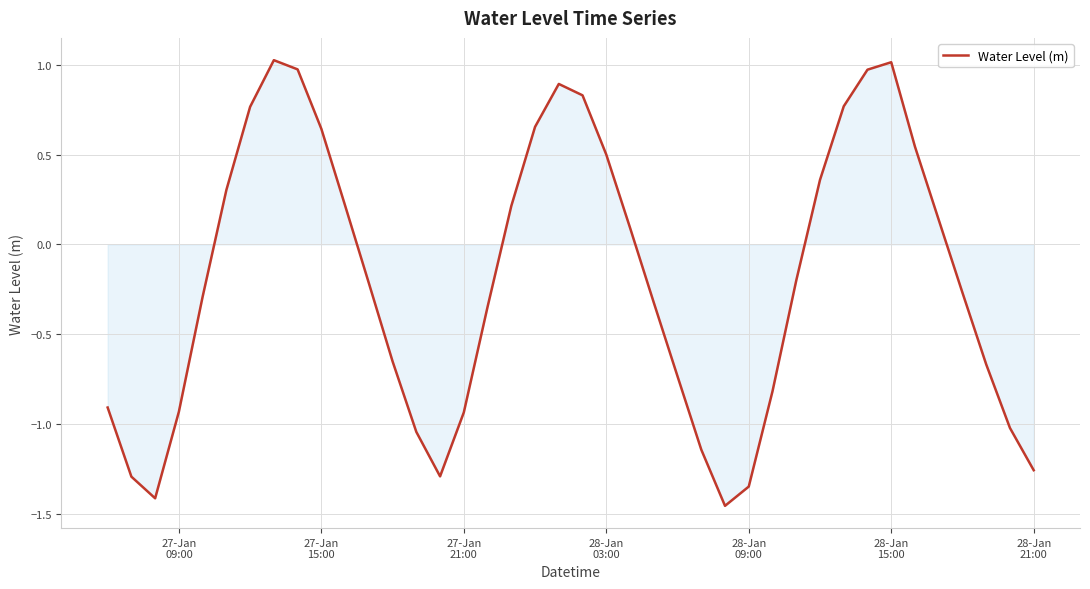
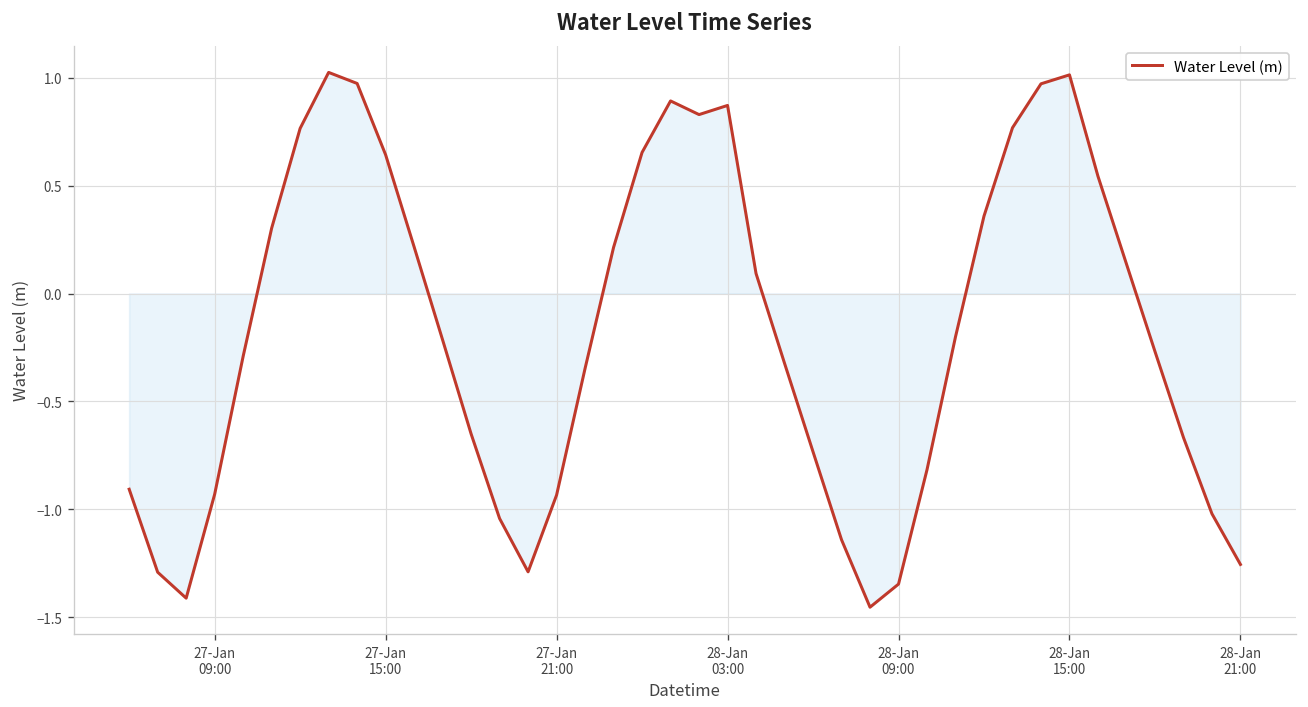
Water Level (m), 28-Jan 03:00: 0.50 -> 0.87
